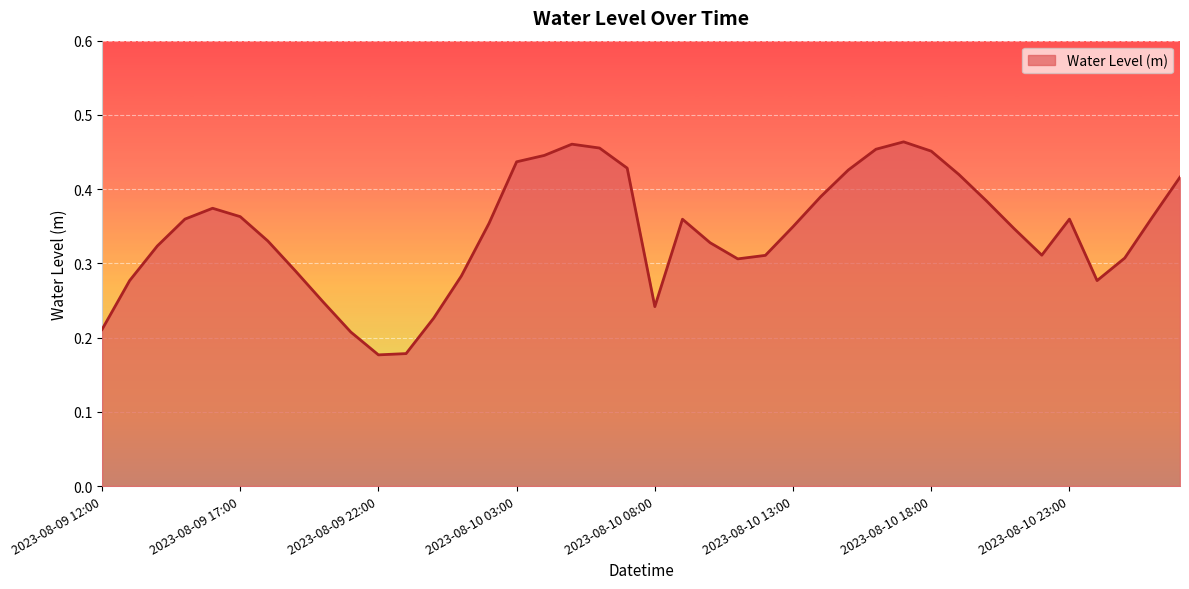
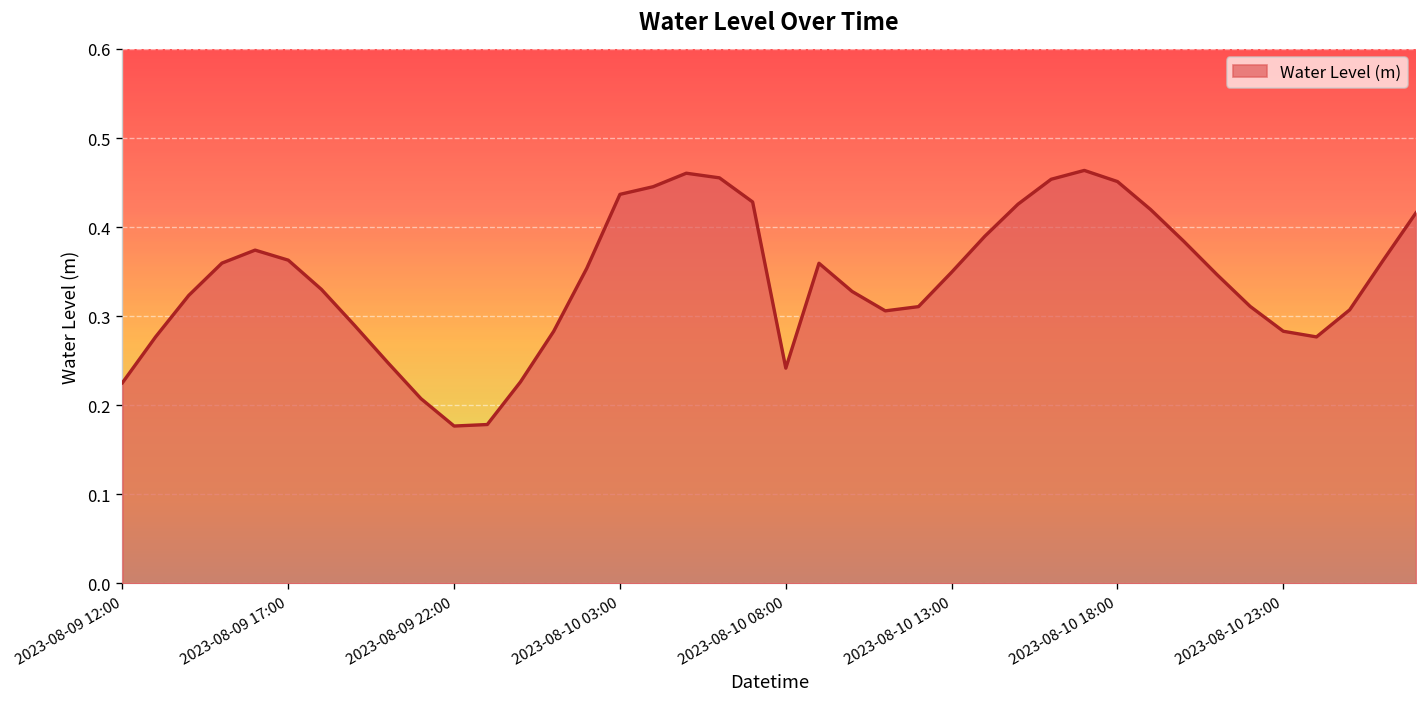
2023-08-09 12:00: 0.21 -> 0.23
2023-08-10 23:00: 0.36 -> 0.28
